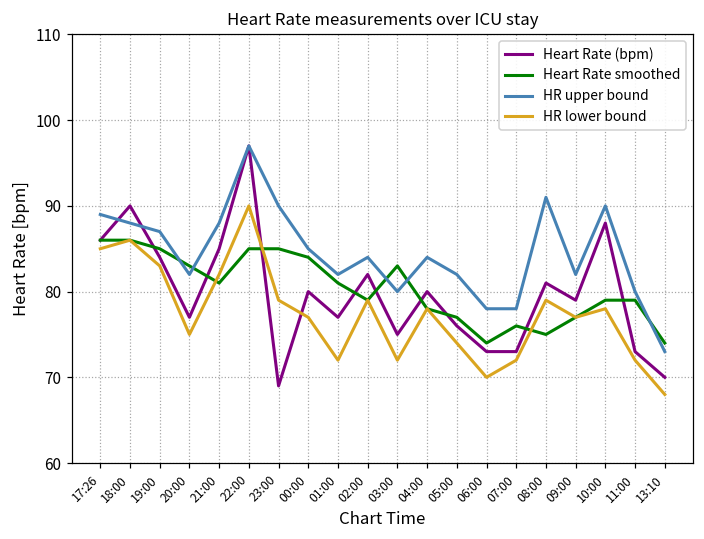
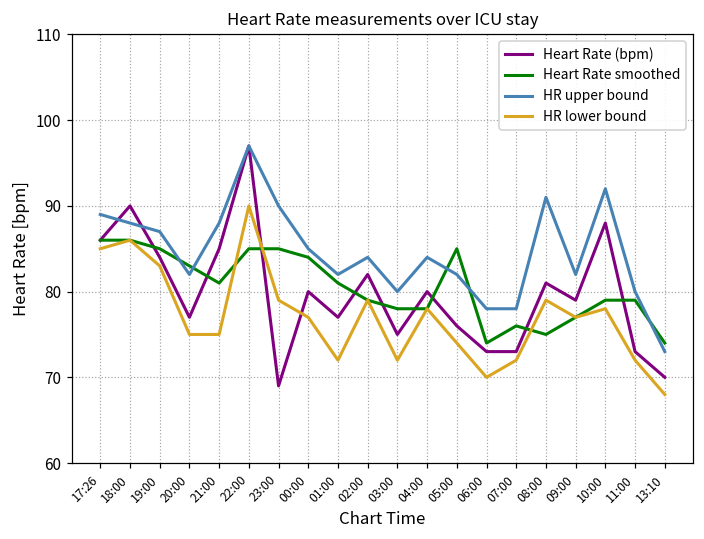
HR lower bound, 21:00: 82 -> 75
Heart Rate smoothed, 03:00: 83 -> 78
Heart Rate smoothed, 05:00: 77 -> 85
HR upper bound, 10:00: 90 -> 92
